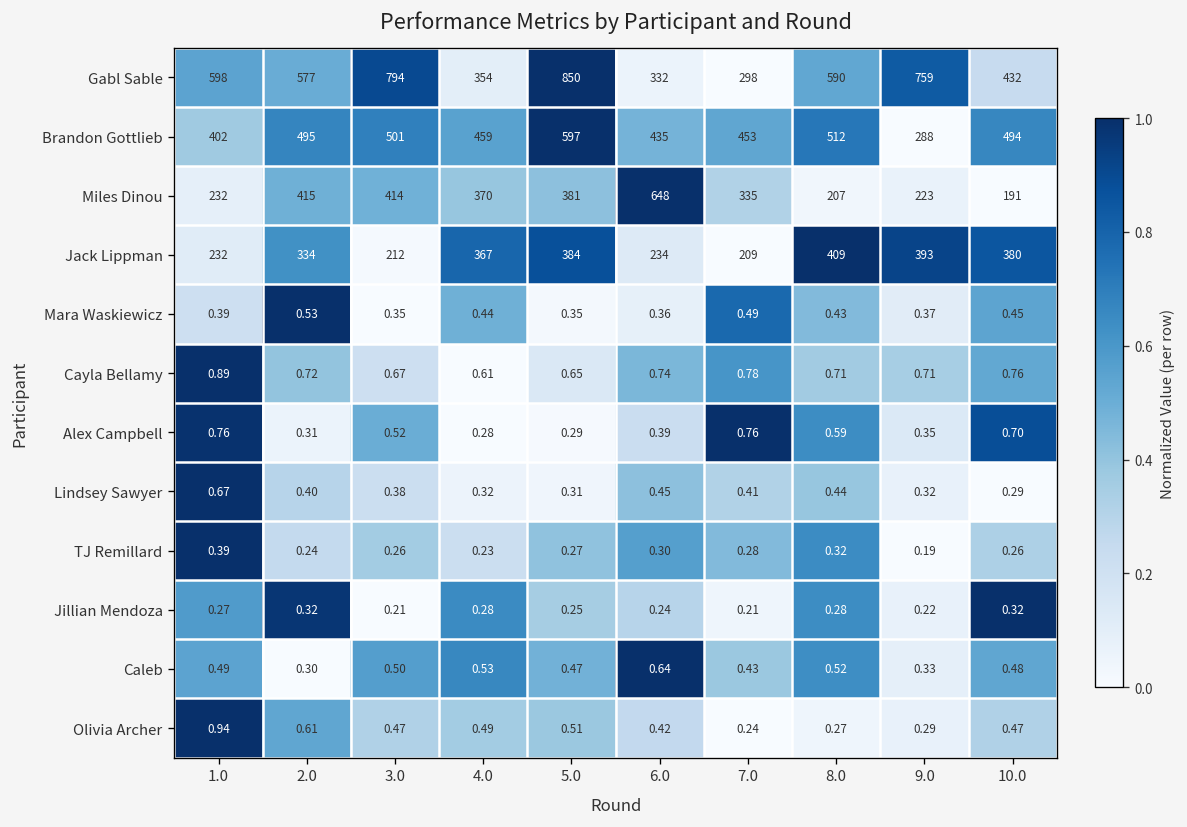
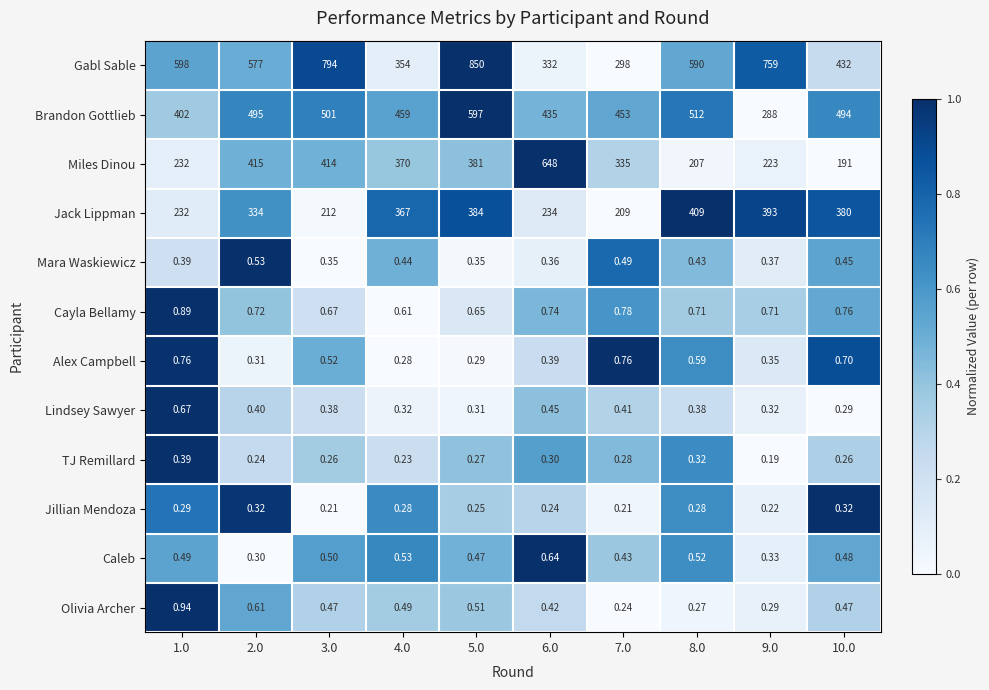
Lindsey Sawyer, 8.0: 0.44 -> 0.38
Jillian Mendoza, 1.0: 0.27 -> 0.29
